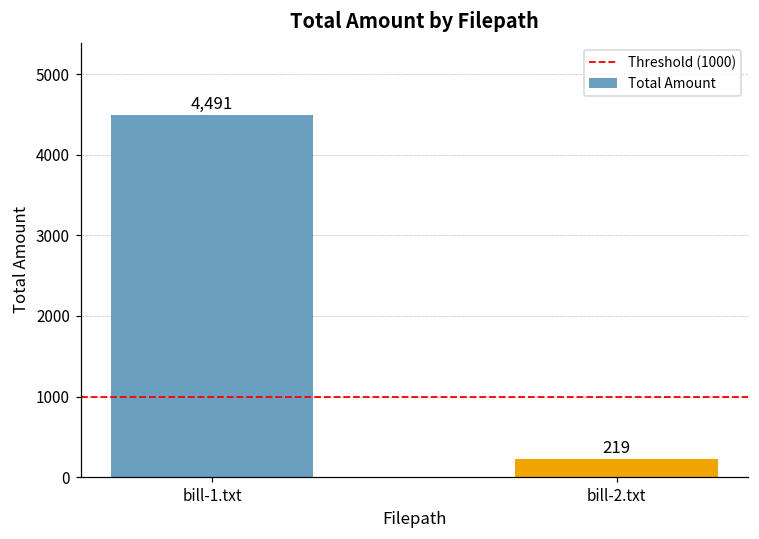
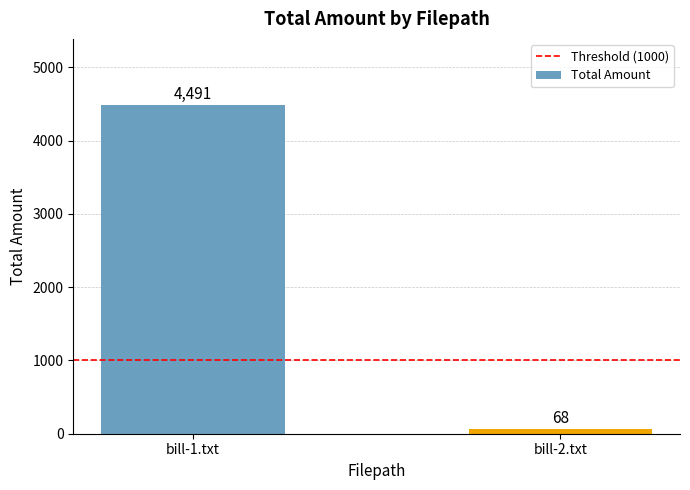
bill-2.txt: 219 -> 68
